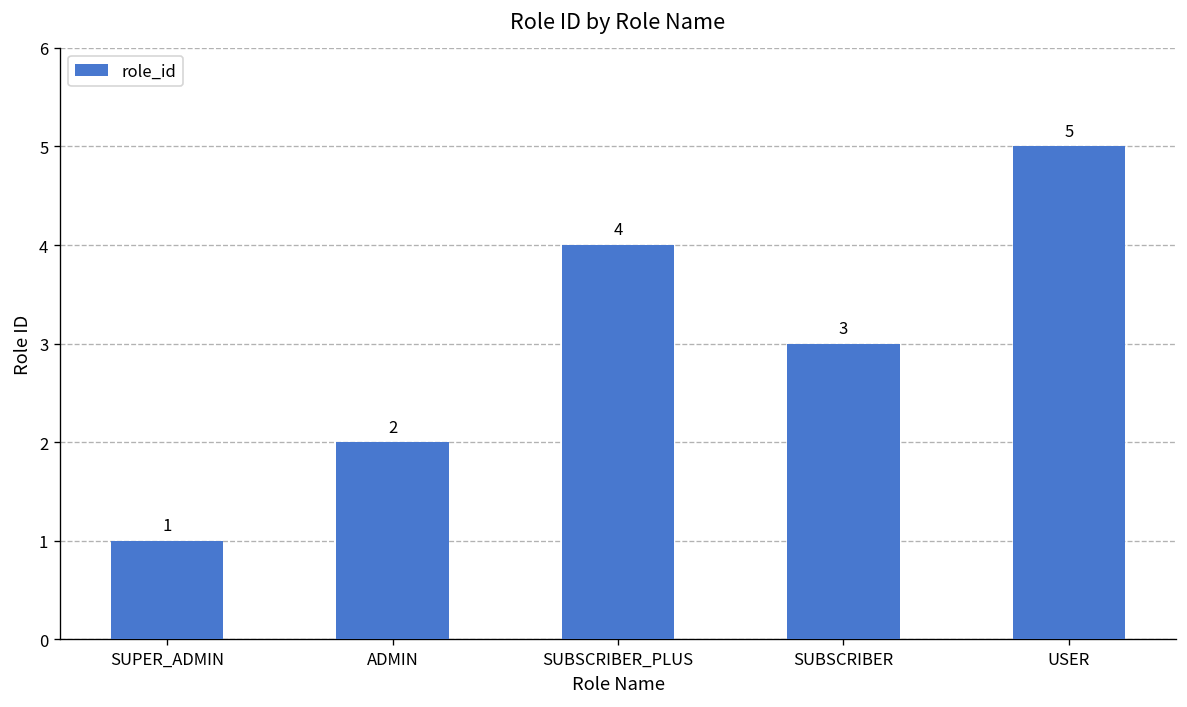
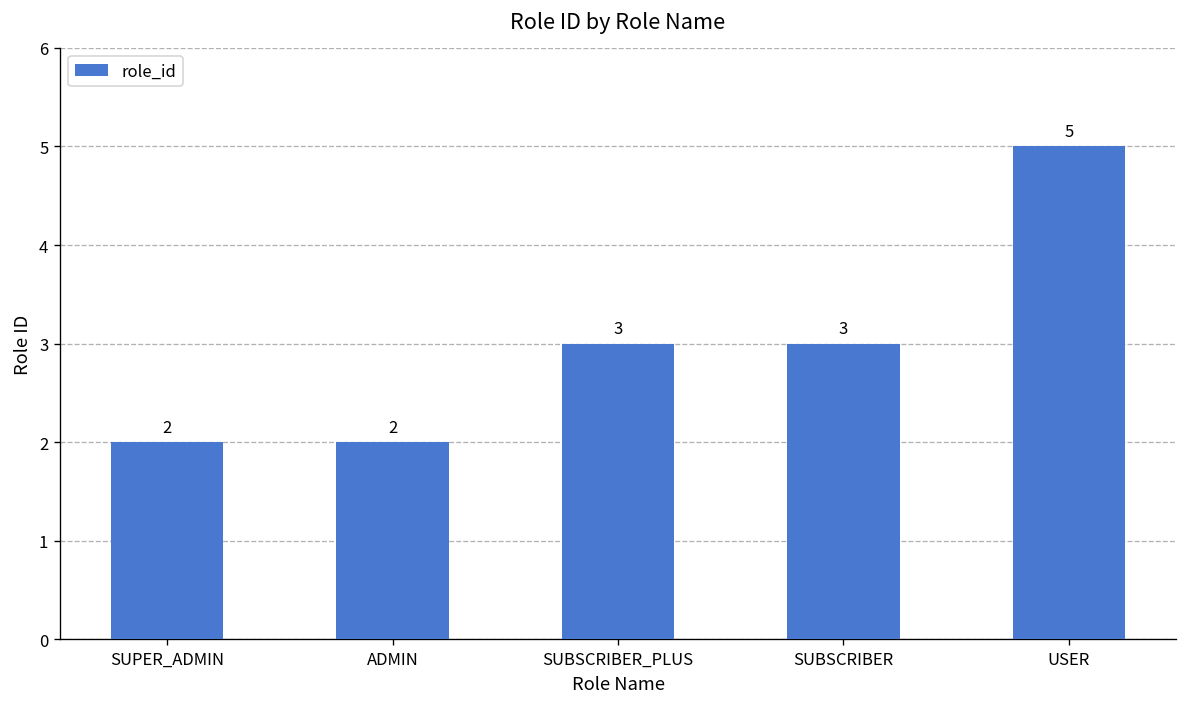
SUPER_ADMIN: 1 -> 2
SUBSCRIBER_PLUS: 4 -> 3
